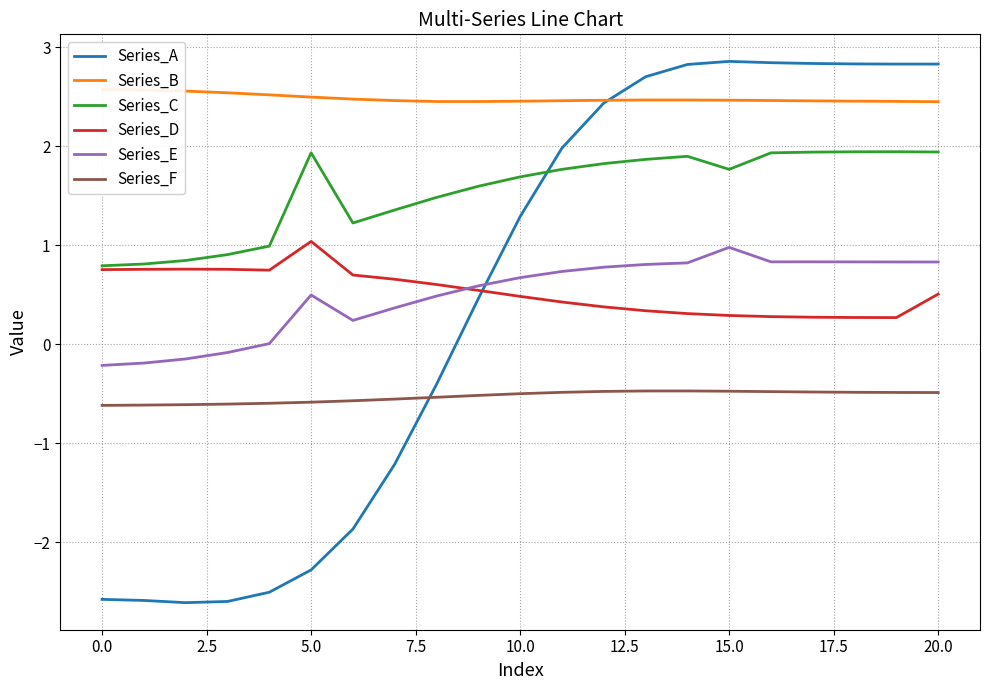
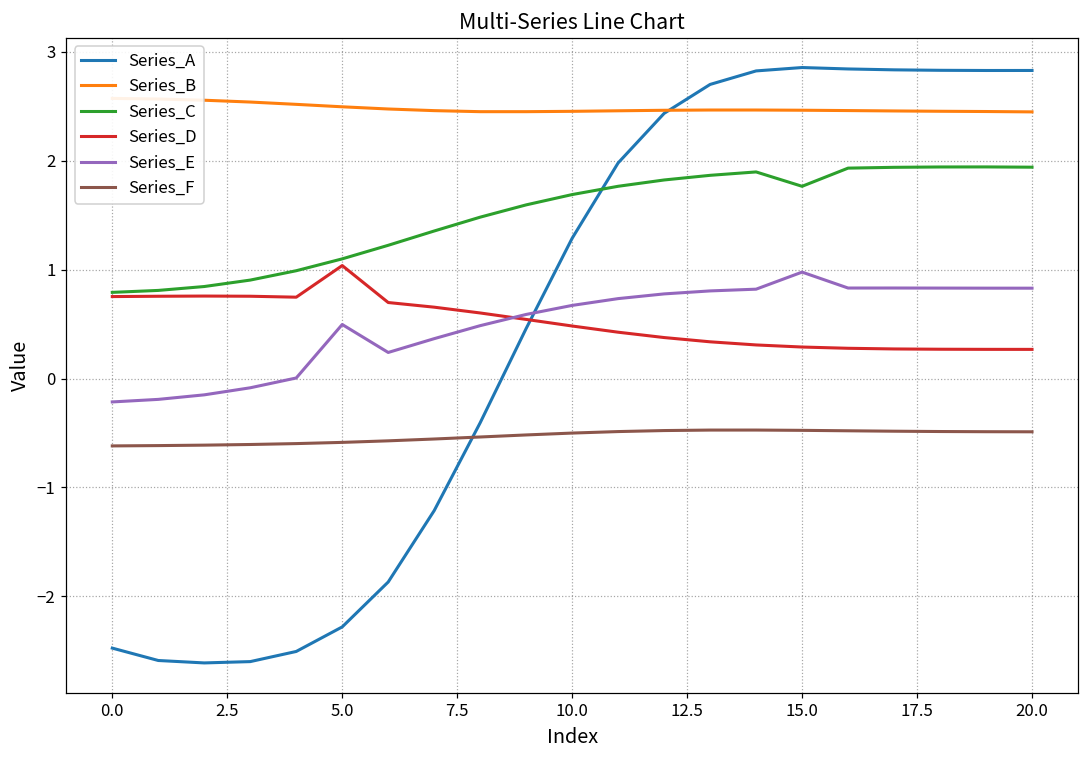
Series_A, 0.0: -2.6 -> -2.5
Series_C, 5.0: 1.9 -> 1.1
Series_D, 20.0: 0.5 -> 0.3
